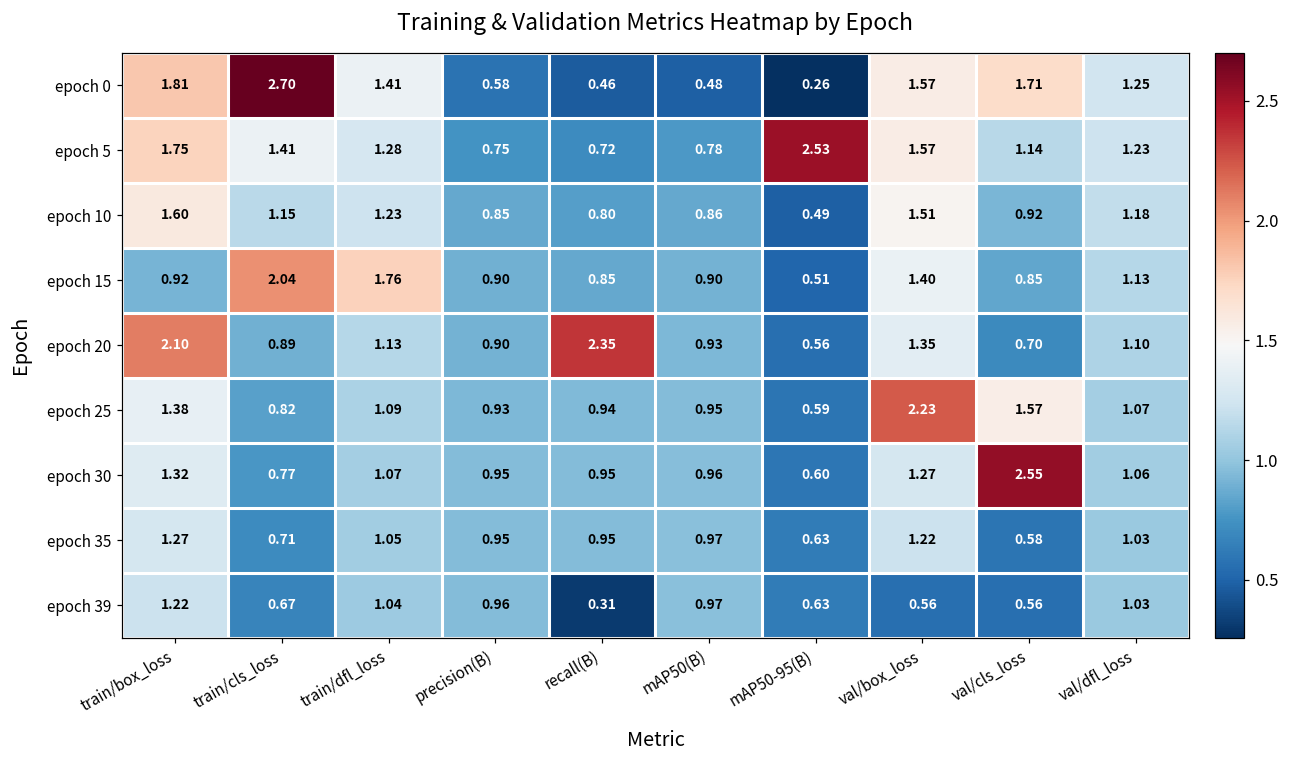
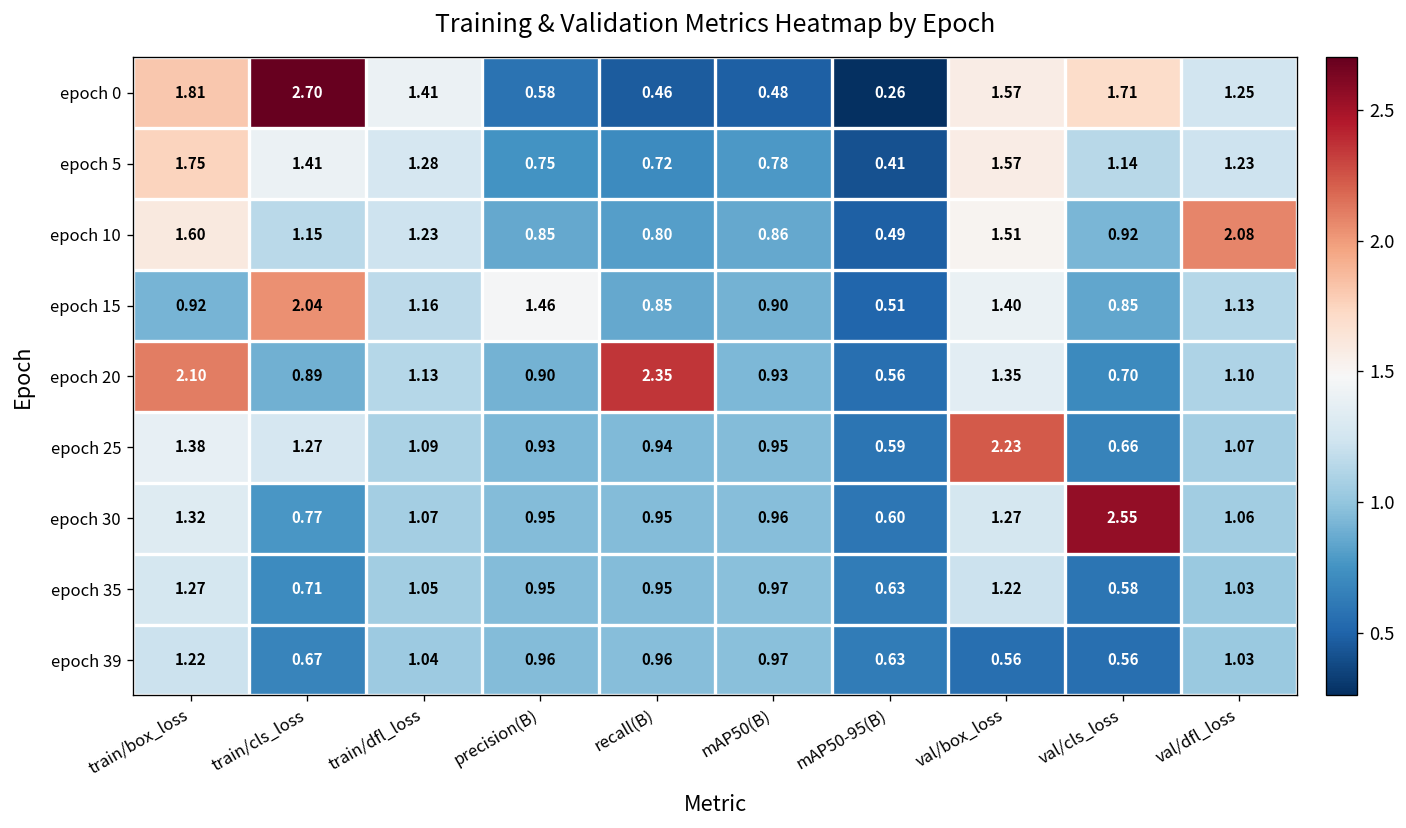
epoch 5, mAP50-95(B): 2.53 -> 0.41
epoch 10, val/dfl_loss: 1.18 -> 2.08
epoch 15, train/dfl_loss: 1.76 -> 1.16
epoch 15, precision(B): 0.90 -> 1.46
epoch 25, train/cls_loss: 0.82 -> 1.27
epoch 25, val/cls_loss: 1.57 -> 0.66
epoch 39, recall(B): 0.31 -> 0.96
